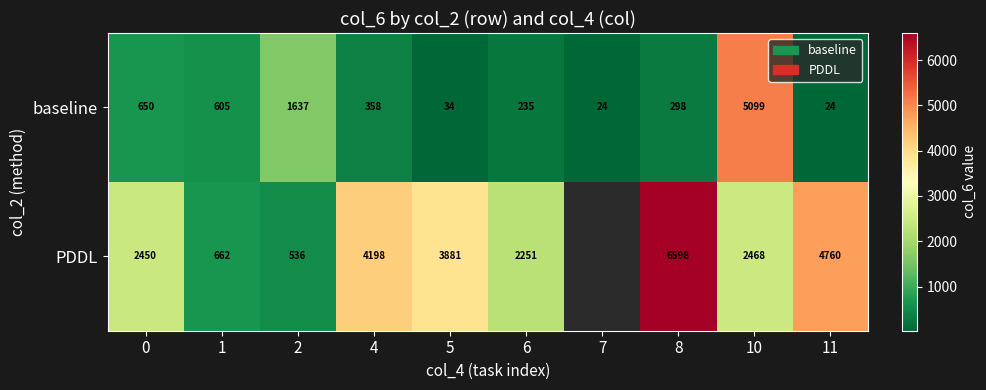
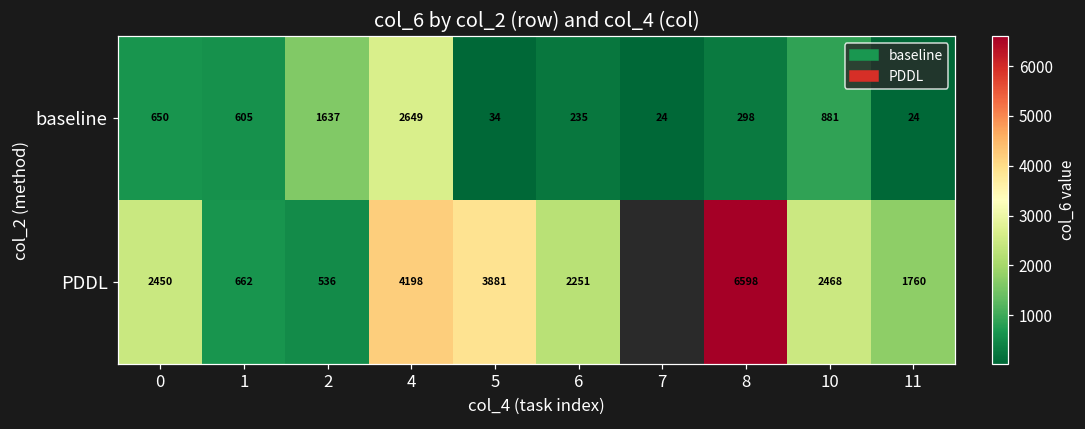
baseline, 4: 358 -> 2649
baseline, 10: 5099 -> 881
PDDL, 11: 4760 -> 1760
